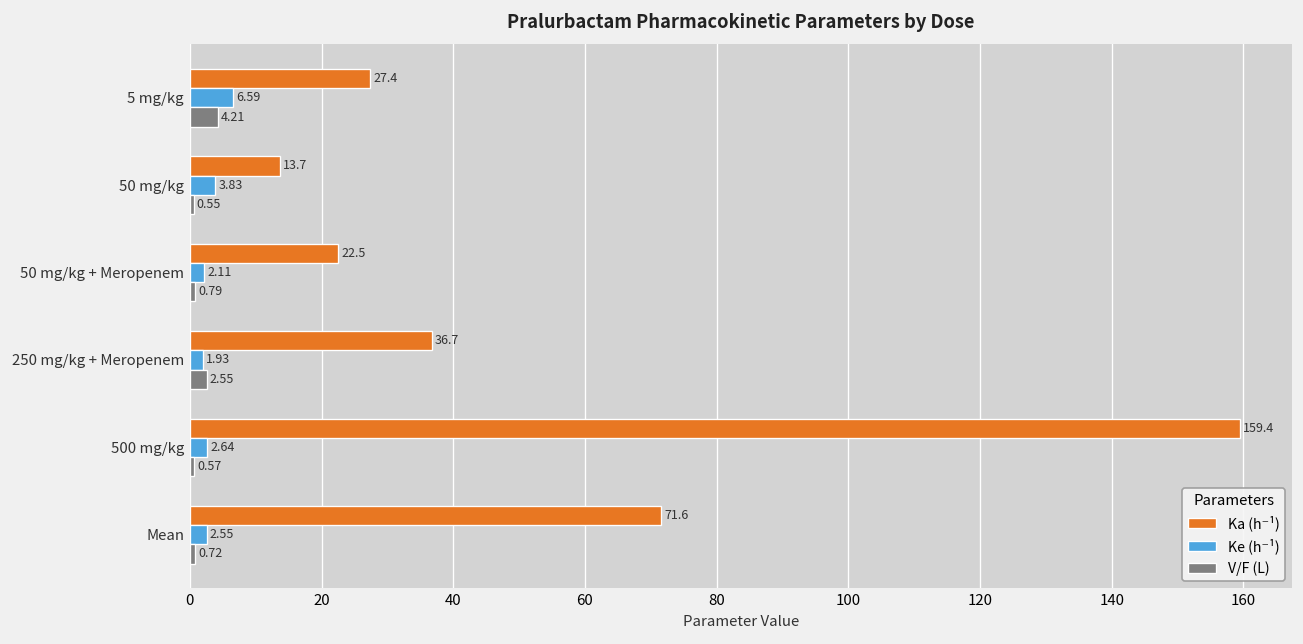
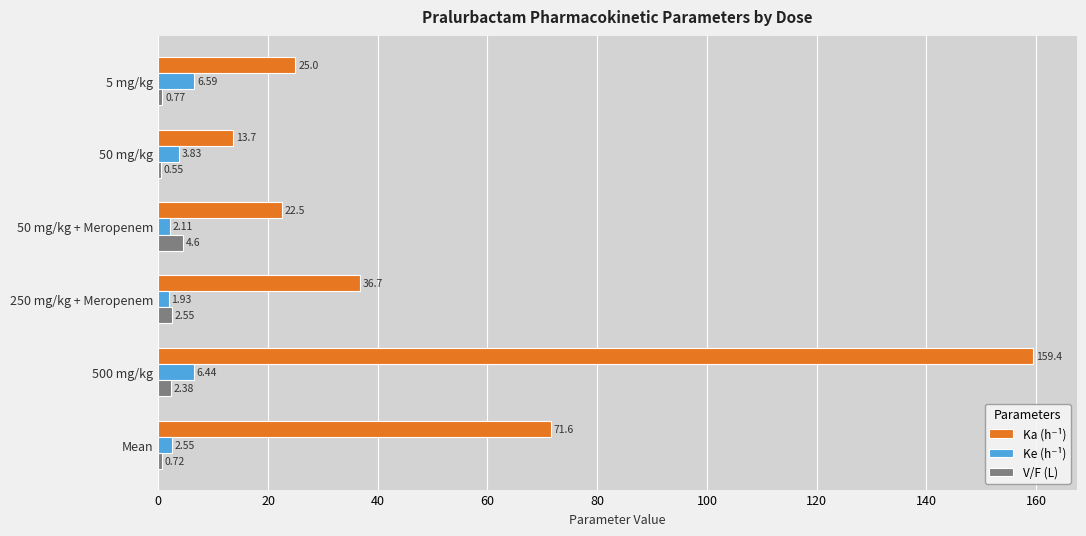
Ka (h⁻¹), 5 mg/kg: 27.4 -> 25.0
V/F (L), 5 mg/kg: 4.21 -> 0.77
V/F (L), 50 mg/kg + Meropenem: 0.79 -> 4.6
Ke (h⁻¹), 500 mg/kg: 2.64 -> 6.44
V/F (L), 500 mg/kg: 0.57 -> 2.38
